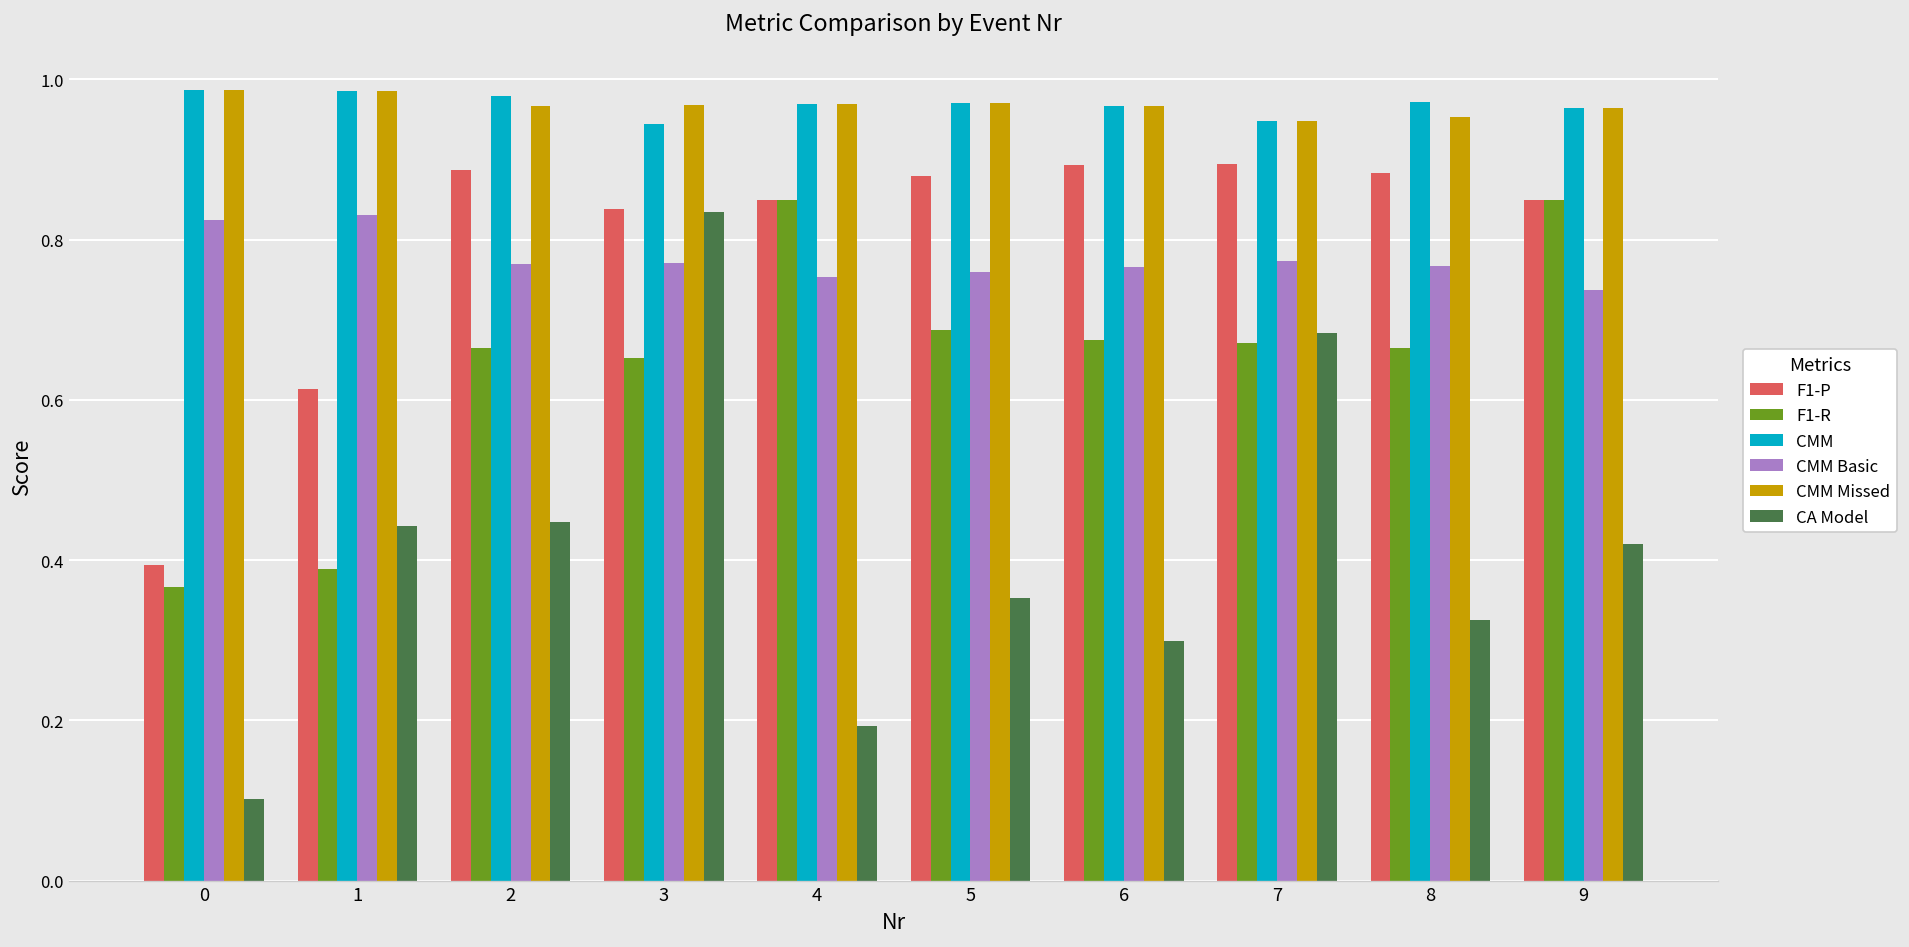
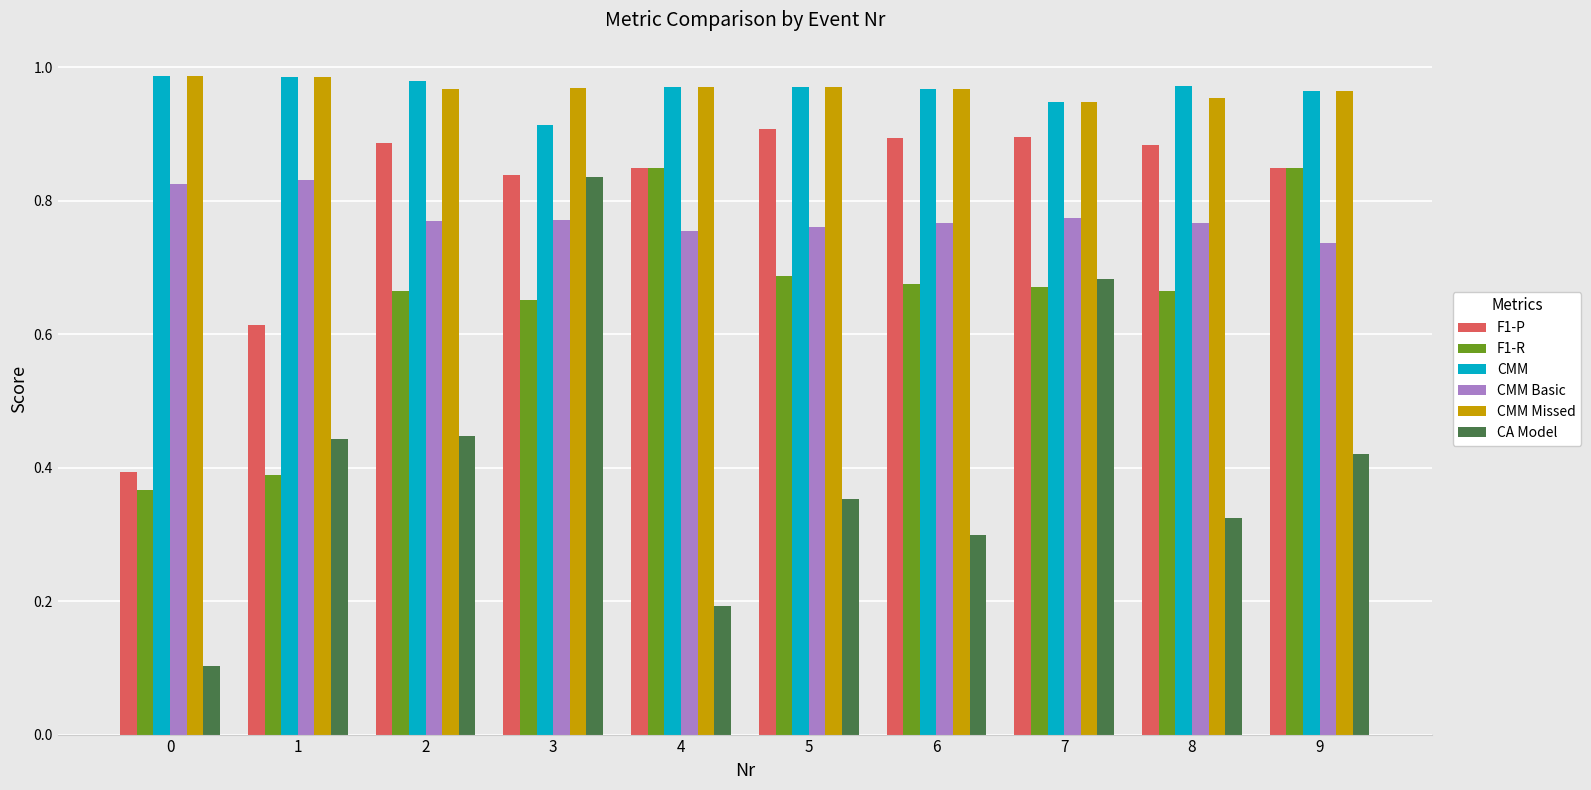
CMM, 3: 0.94 -> 0.91
F1-P, 5: 0.88 -> 0.91
